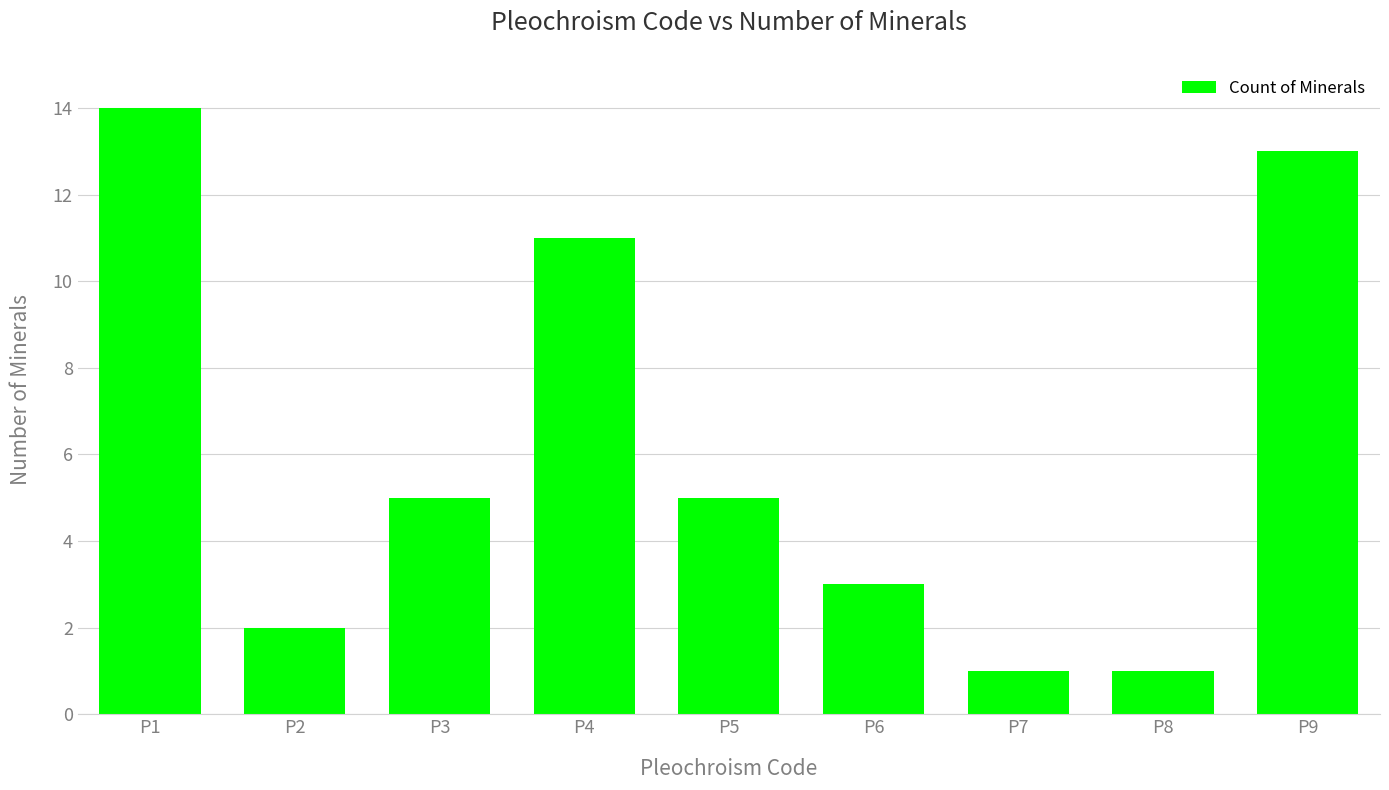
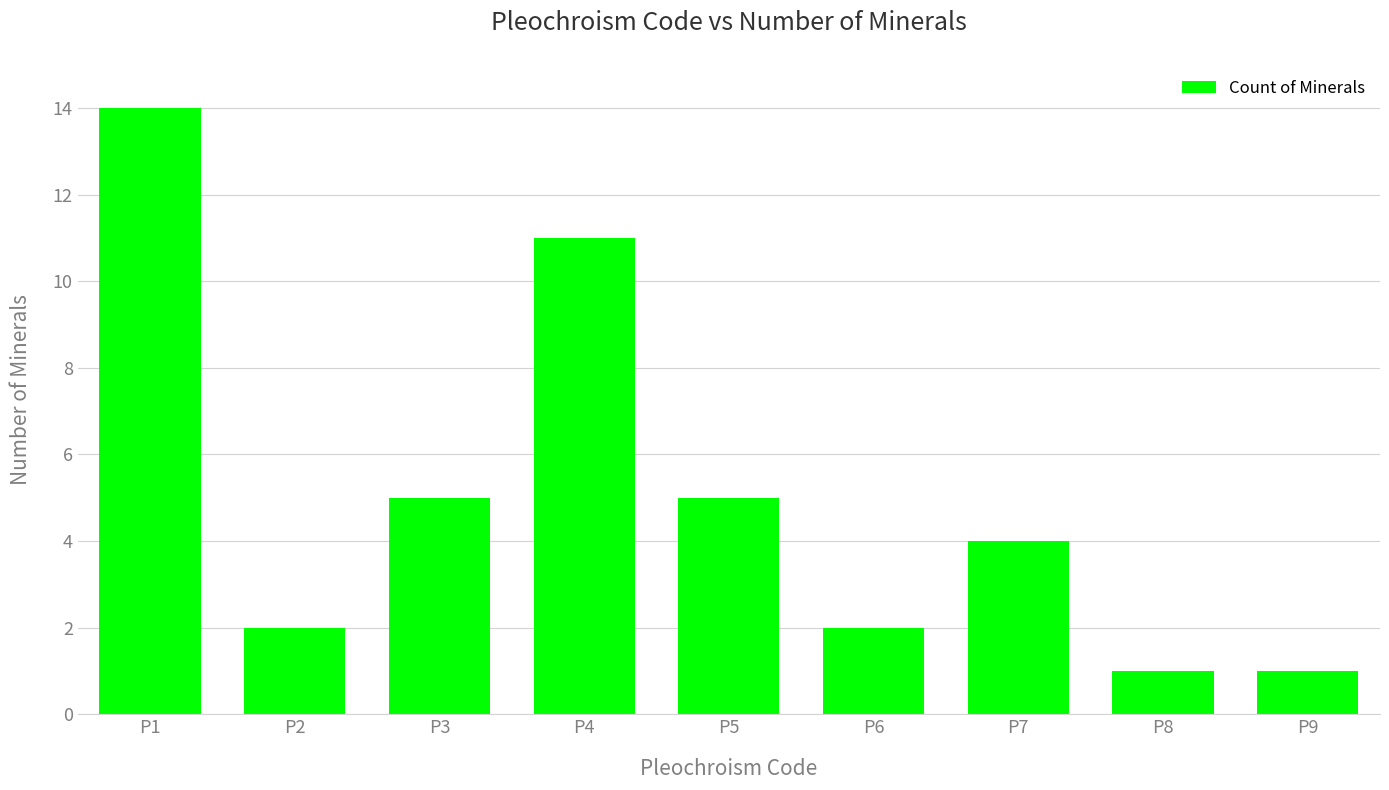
P6: 3 -> 2
P7: 1 -> 4
P9: 13 -> 1
